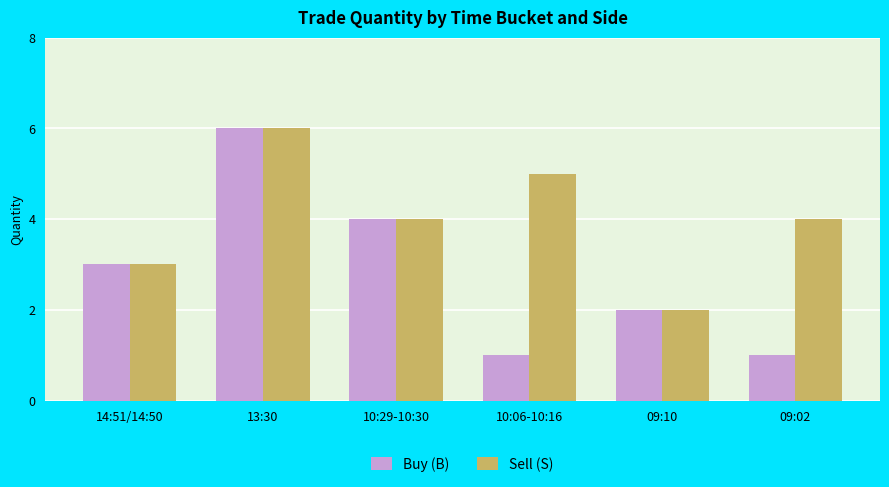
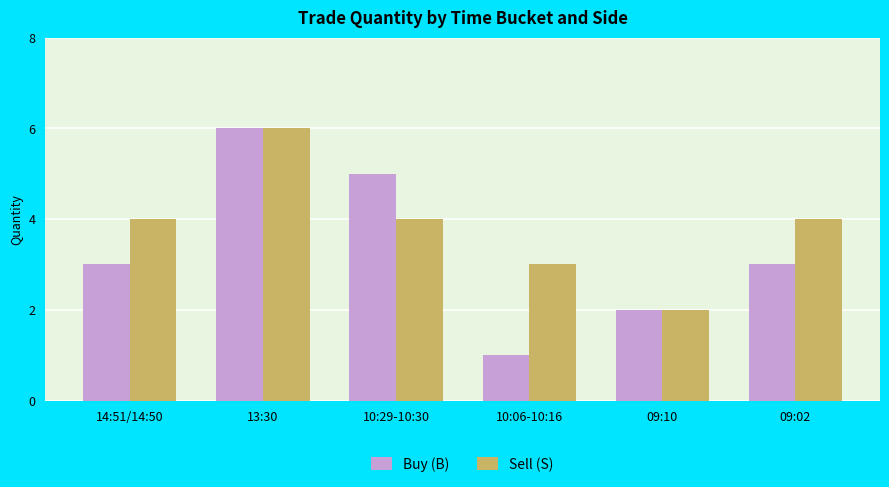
Sell (S), 14:51/14:50: 3 -> 4
Buy (B), 10:29-10:30: 4 -> 5
Sell (S), 10:06-10:16: 5 -> 3
Buy (B), 09:02: 1 -> 3
